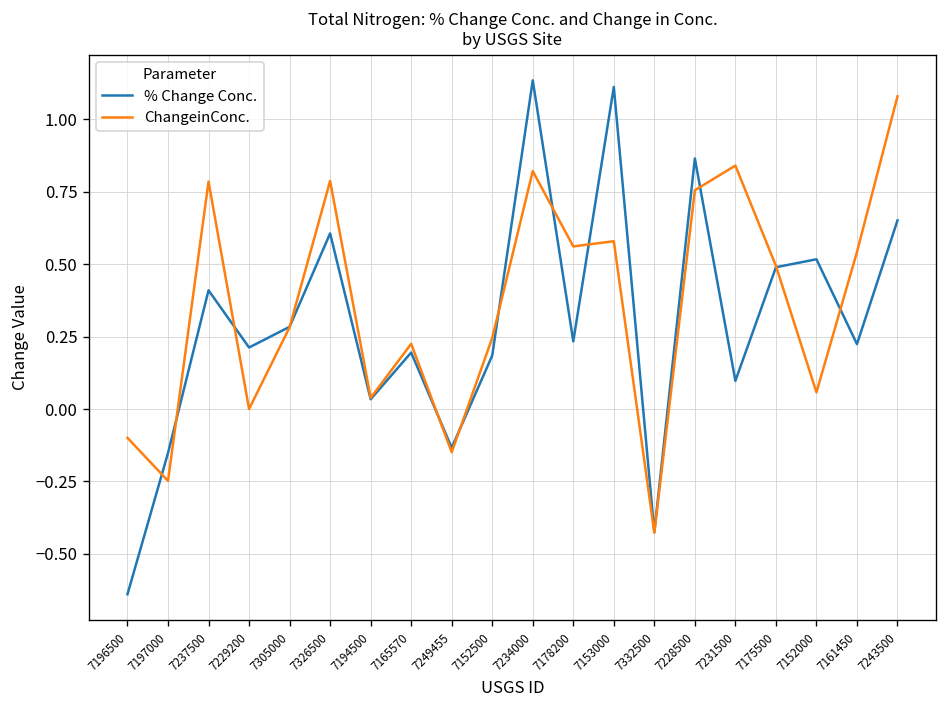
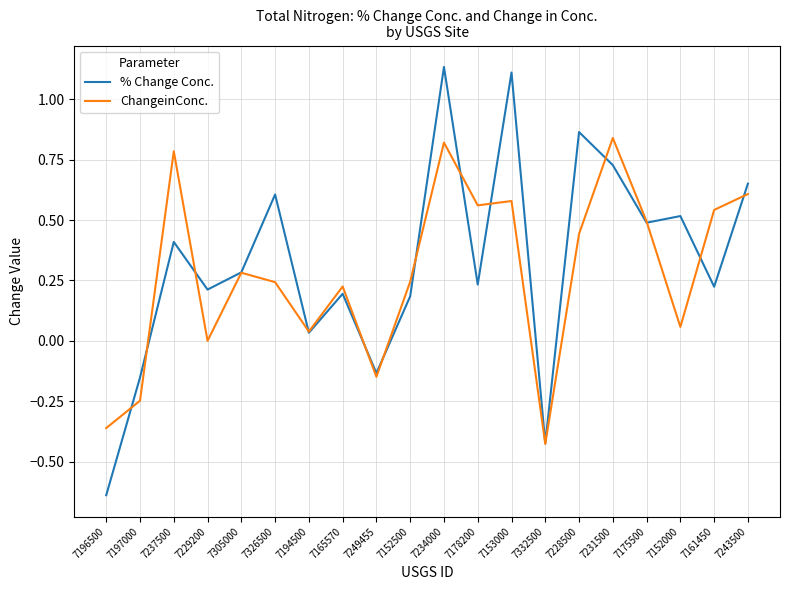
ChangeinConc., 7196500: -0.10 -> -0.36
ChangeinConc., 7326500: 0.79 -> 0.24
ChangeinConc., 7228500: 0.76 -> 0.44
% Change Conc., 7231500: 0.10 -> 0.73
ChangeinConc., 7243500: 1.08 -> 0.61
